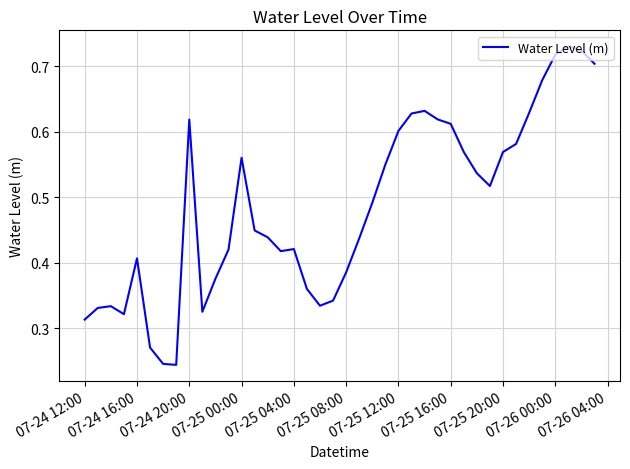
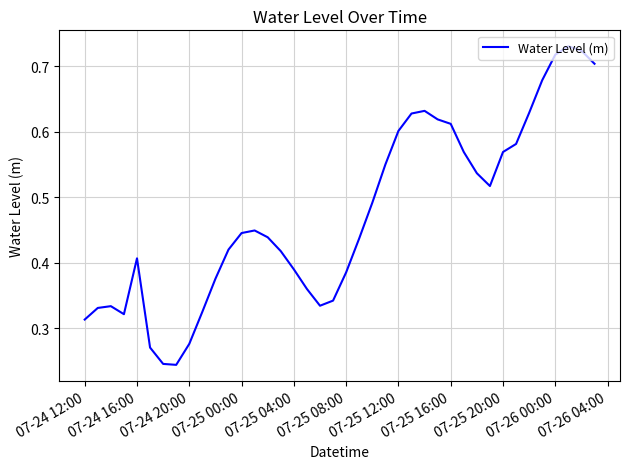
07-24 20:00: 0.62 -> 0.28
07-25 00:00: 0.56 -> 0.45
07-25 04:00: 0.42 -> 0.39
